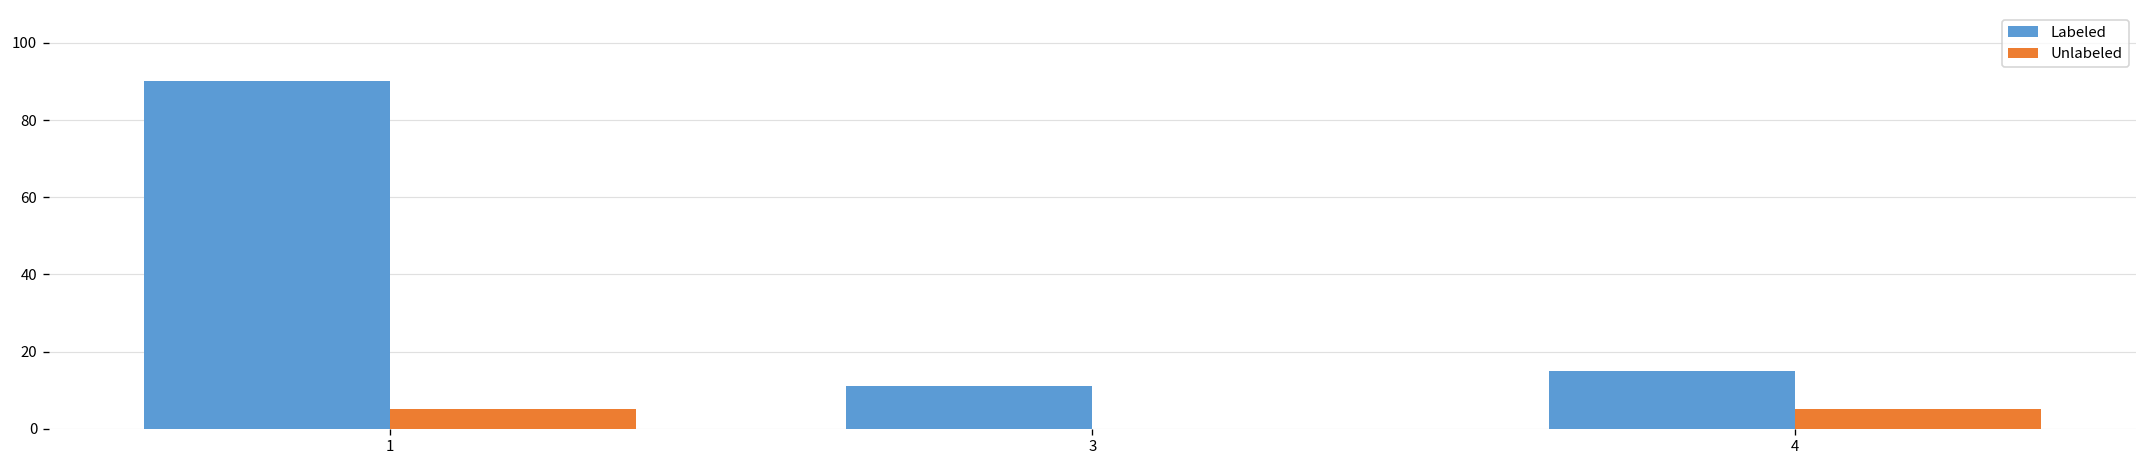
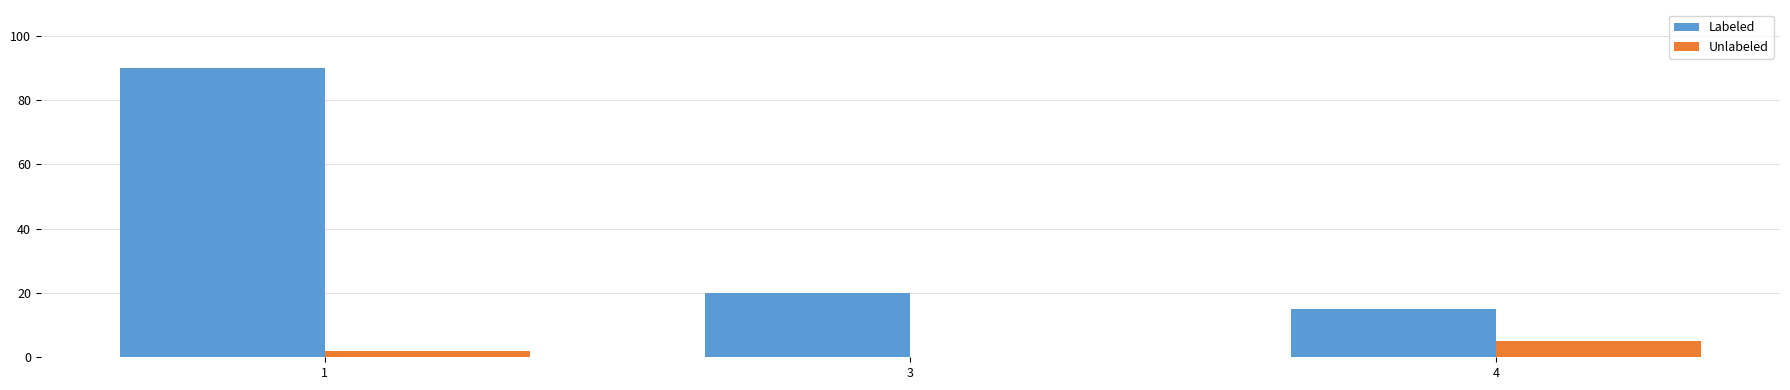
Unlabeled, 1: 5 -> 2
Labeled, 3: 11 -> 20
